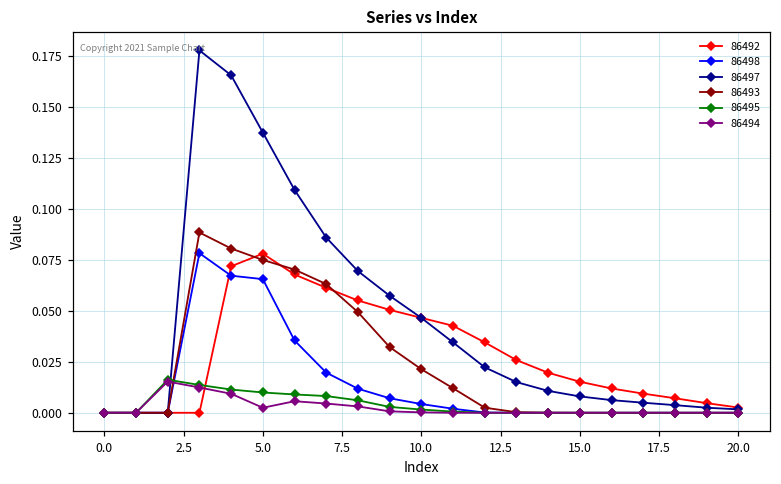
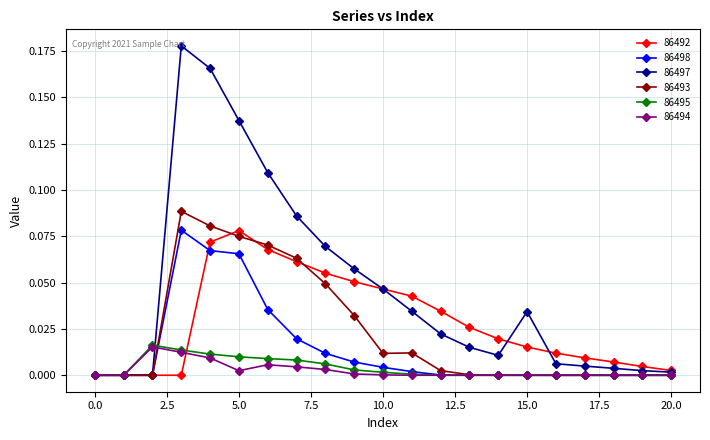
86493, 10.0: 0.021 -> 0.012
86497, 15.0: 0.008 -> 0.034
